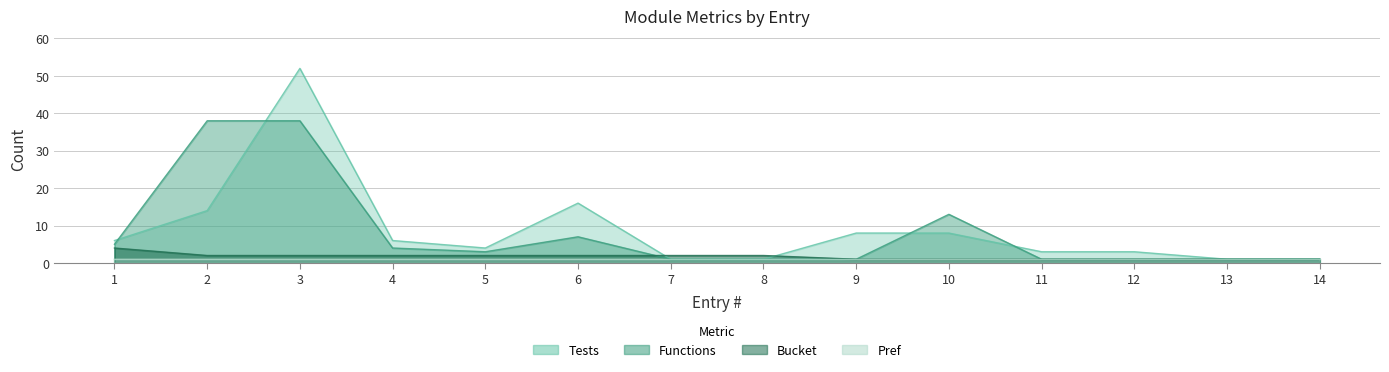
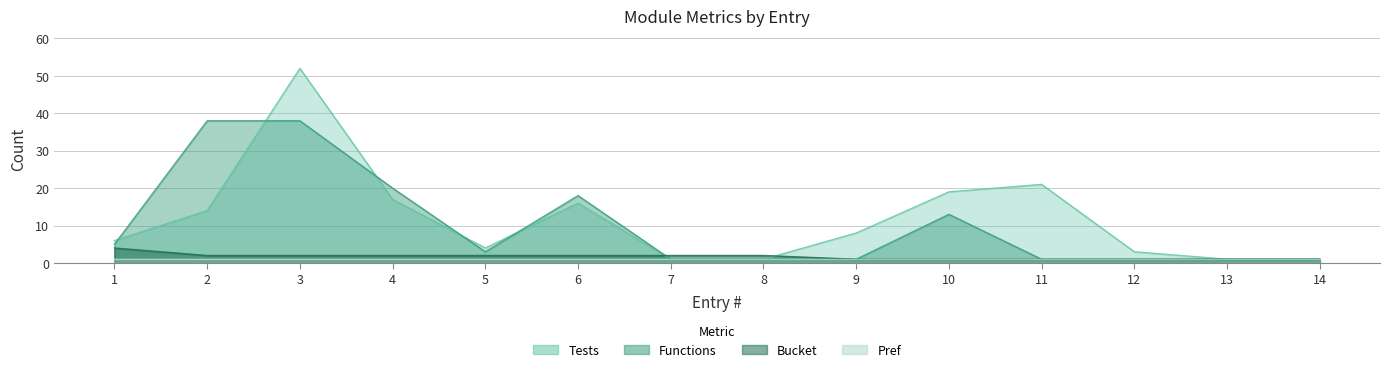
Tests, 4: 6 -> 17
Functions, 4: 4 -> 20
Functions, 6: 7 -> 18
Tests, 10: 8 -> 19
Tests, 11: 3 -> 21
